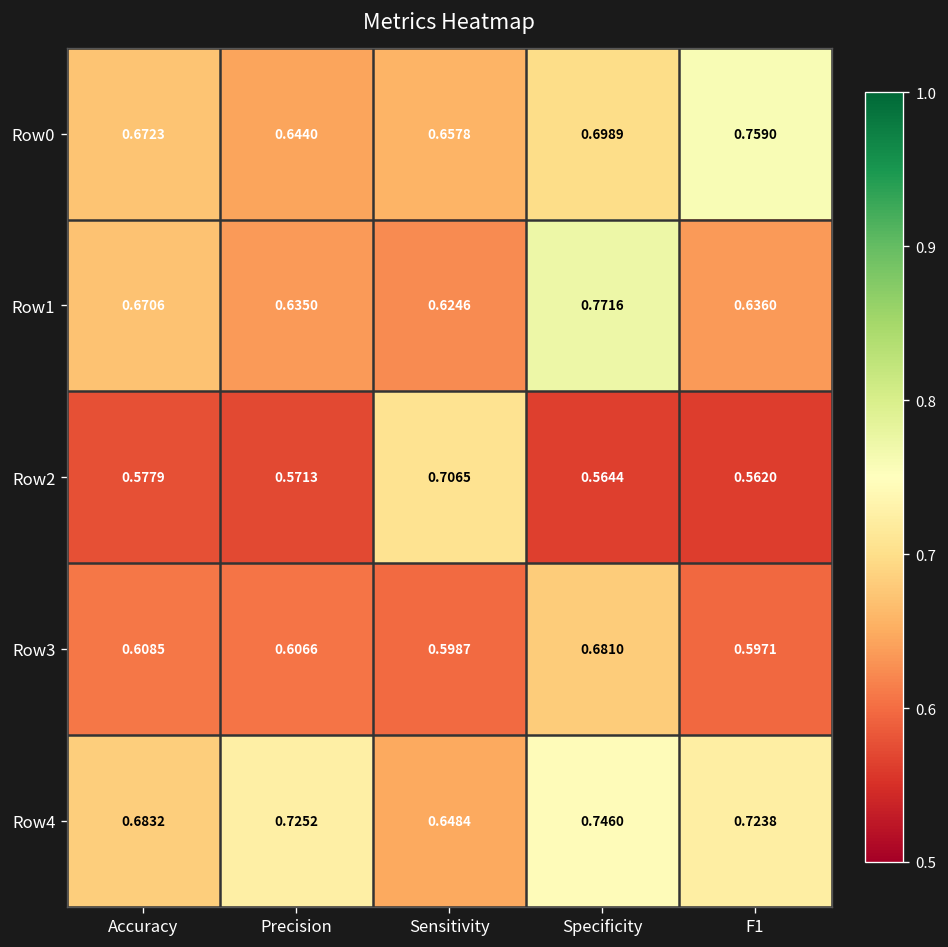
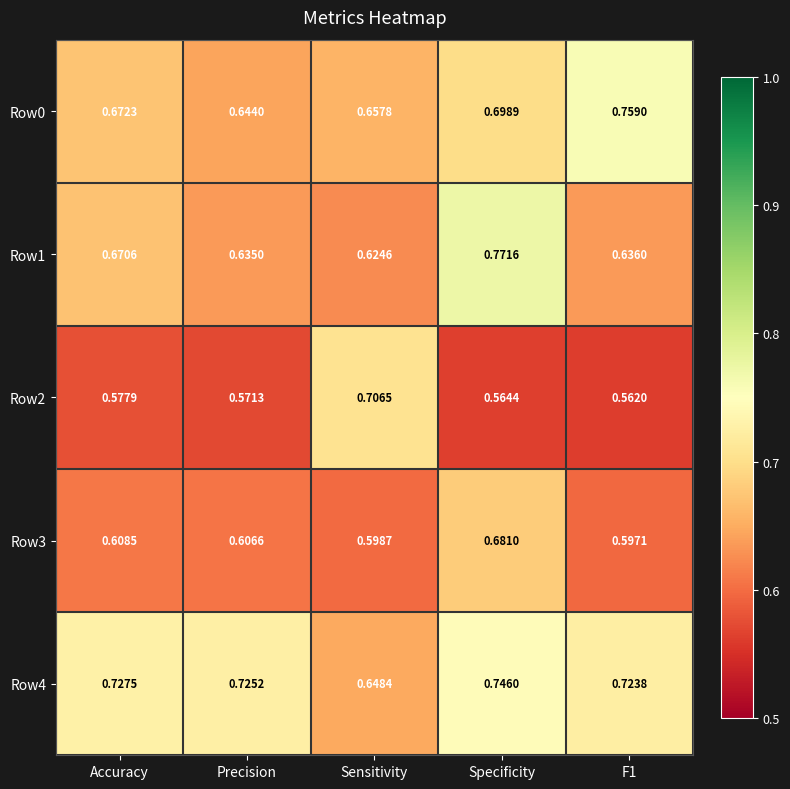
Row4, Accuracy: 0.6832 -> 0.7275
